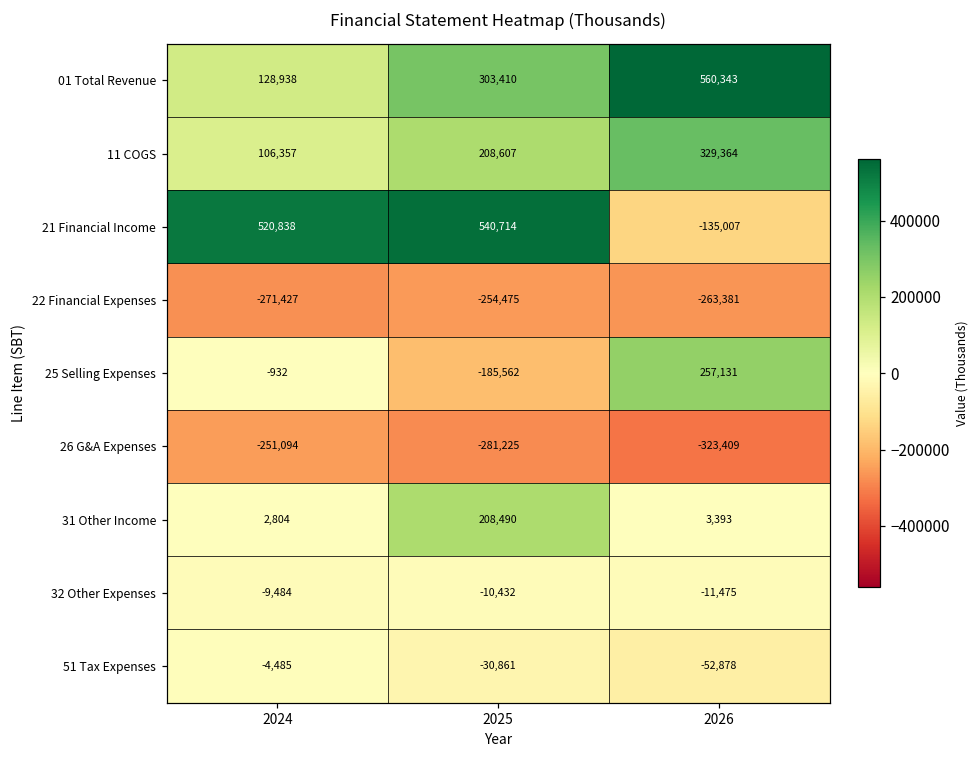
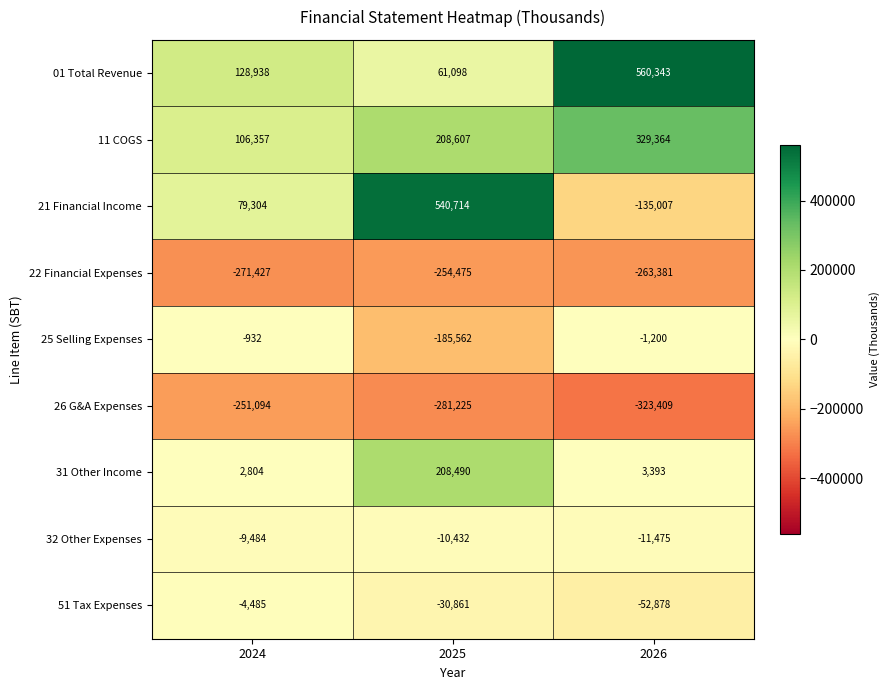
01 Total Revenue, 2025: 303,410 -> 61,098
21 Financial Income, 2024: 520,838 -> 79,304
25 Selling Expenses, 2026: 257,131 -> -1,200
